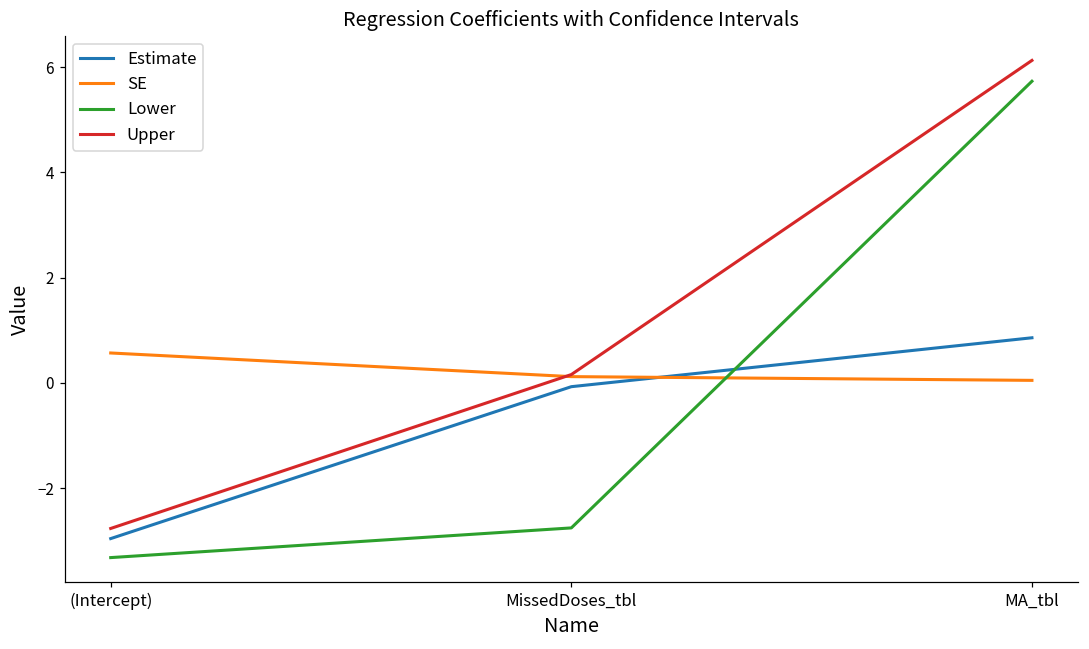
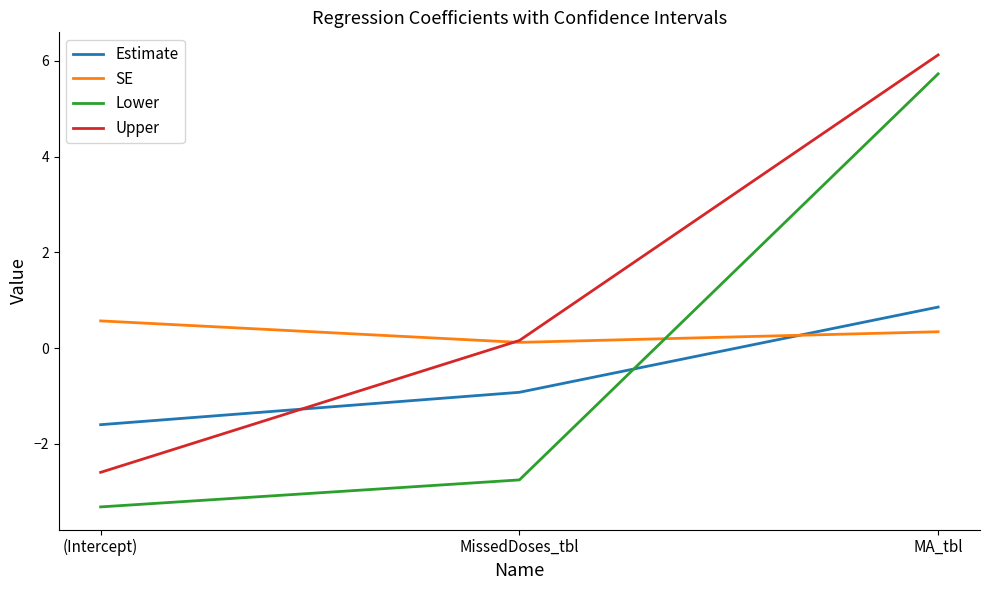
Estimate, (Intercept): -3.0 -> -1.6
Upper, (Intercept): -2.8 -> -2.6
Estimate, MissedDoses_tbl: -0.1 -> -0.9
SE, MA_tbl: 0.0 -> 0.3
